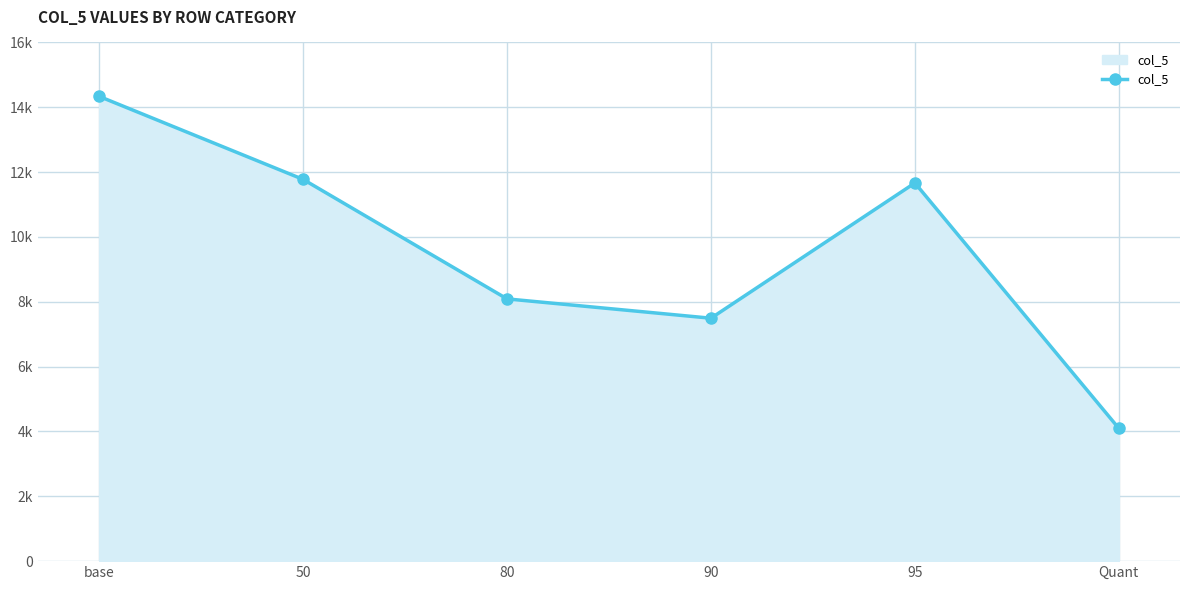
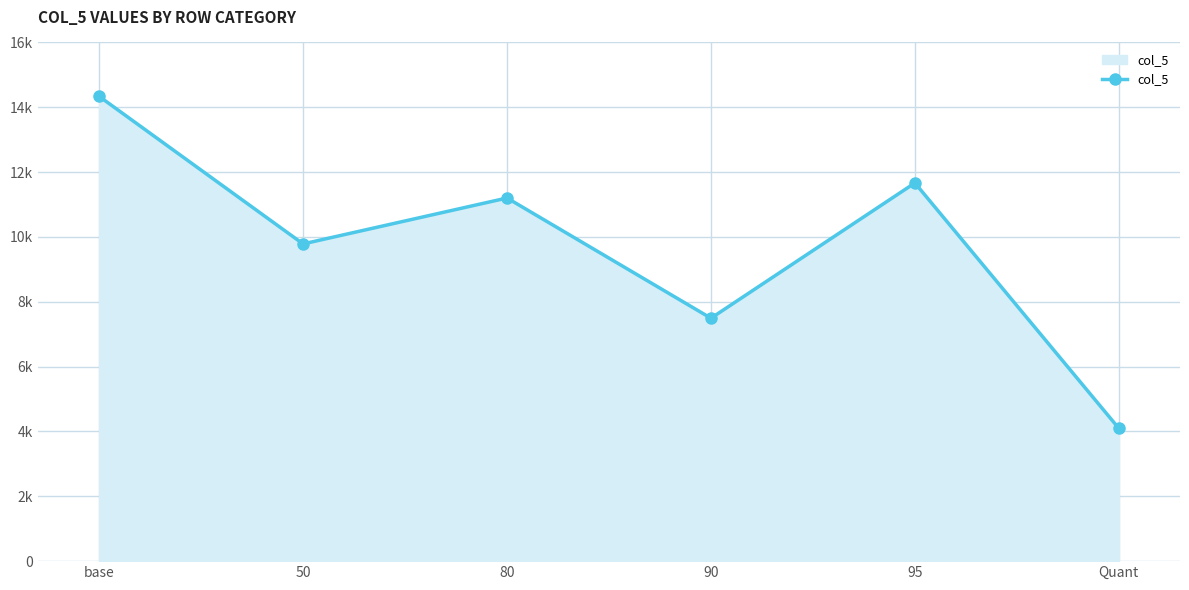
50: 11800 -> 9800
80: 8100 -> 11200
